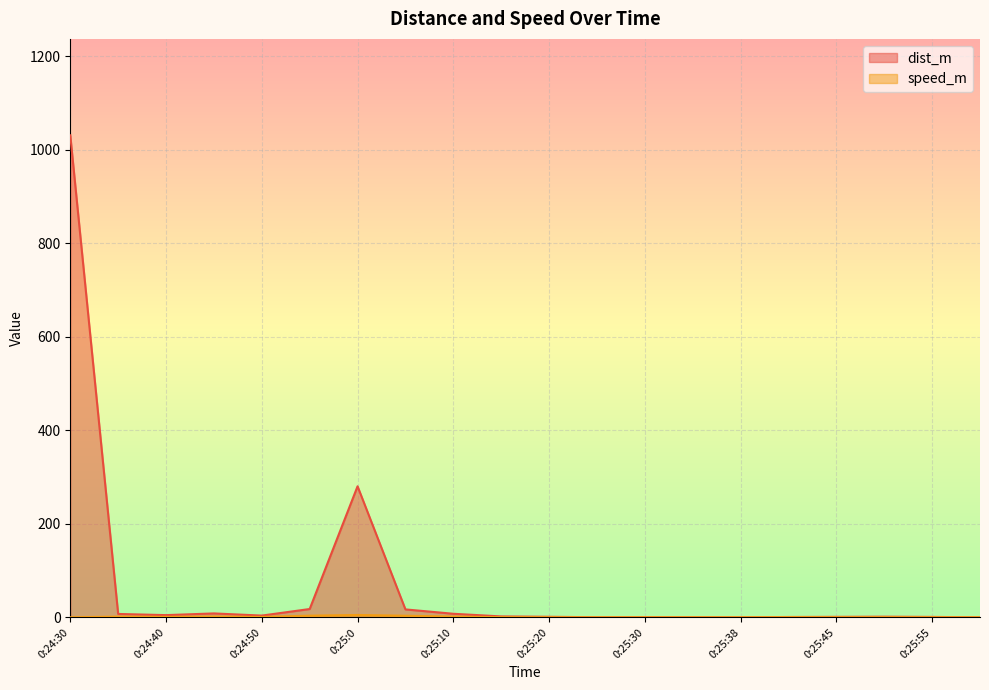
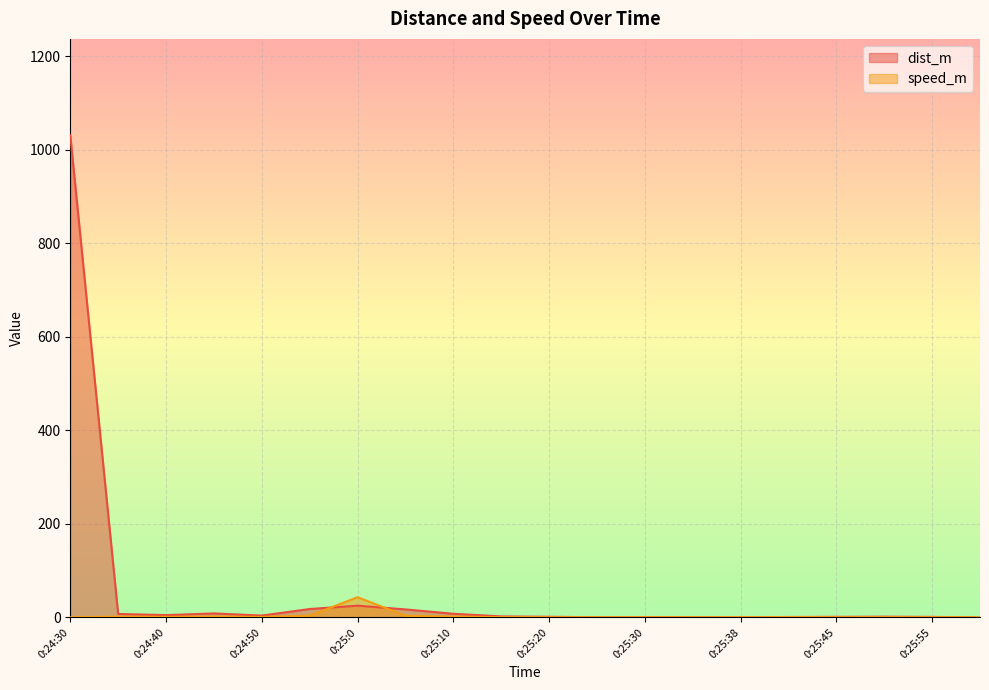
dist_m, 0:25:0: 280 -> 20
speed_m, 0:25:0: 0 -> 40
